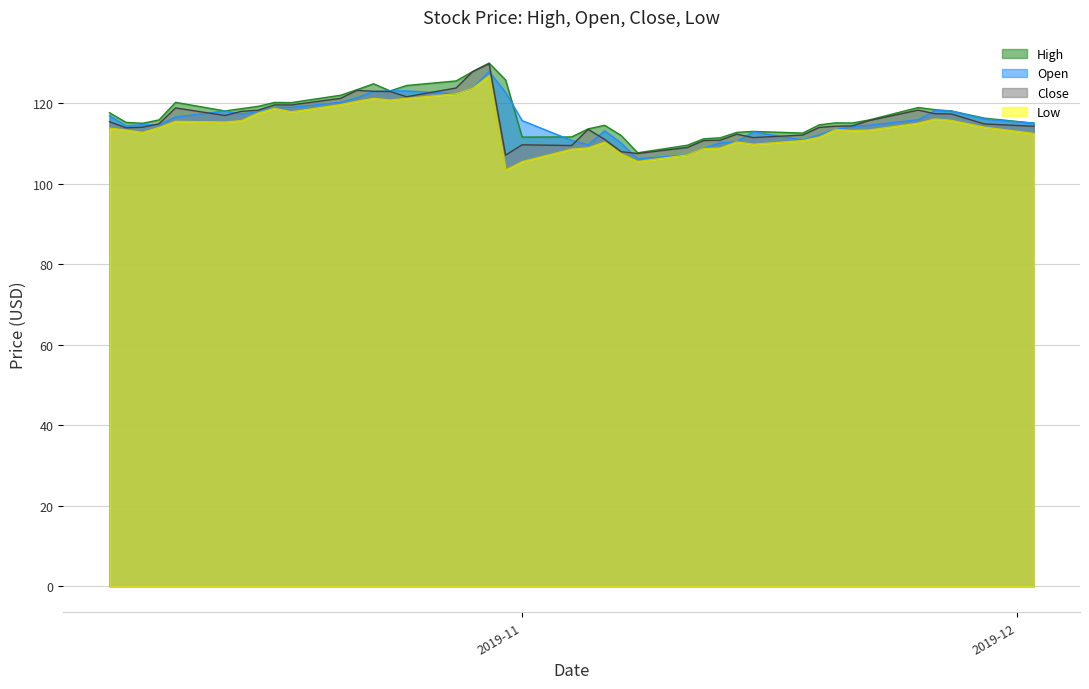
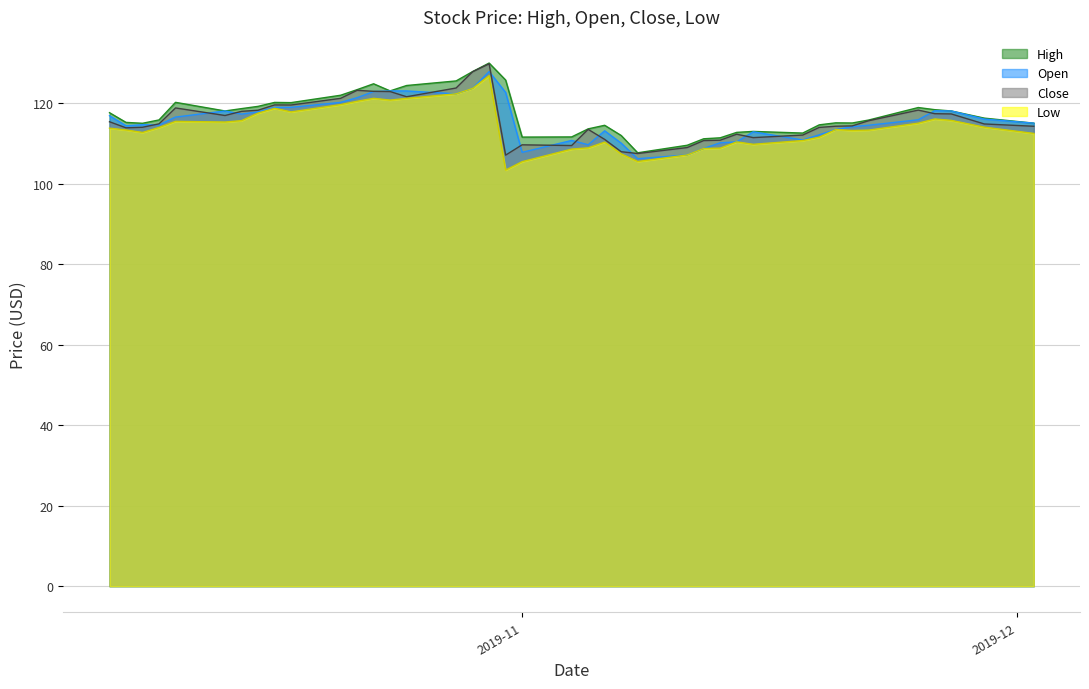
Open, 2019-11: 116 -> 108
